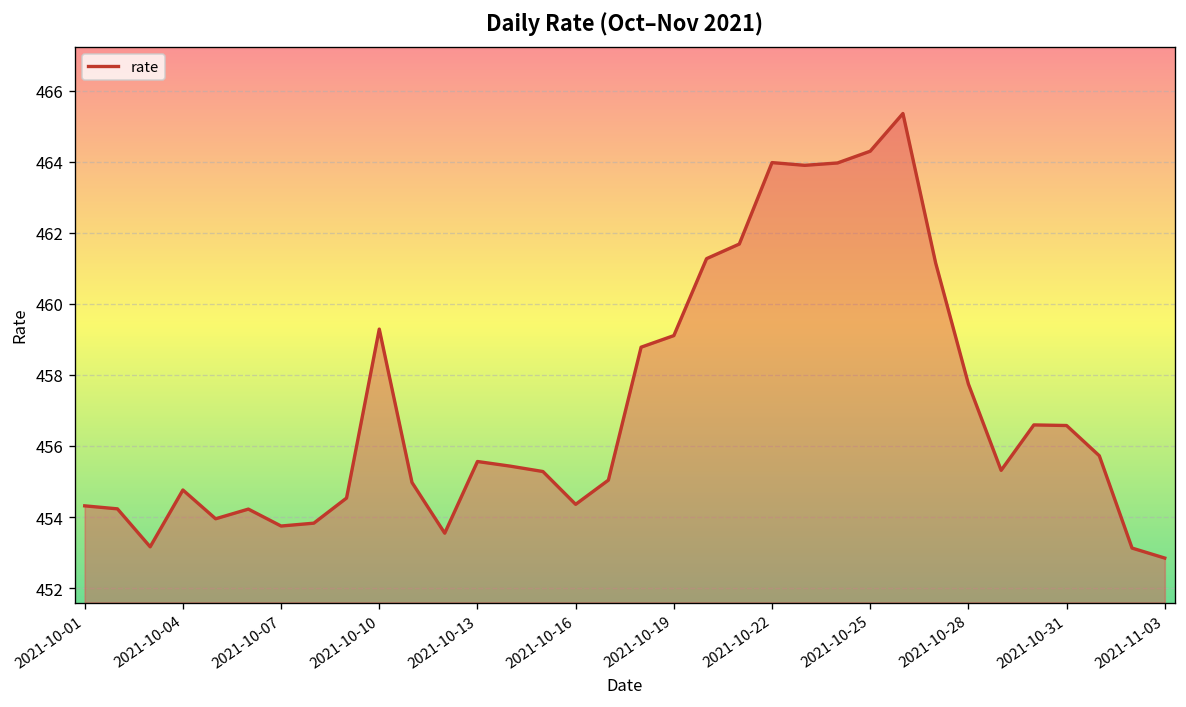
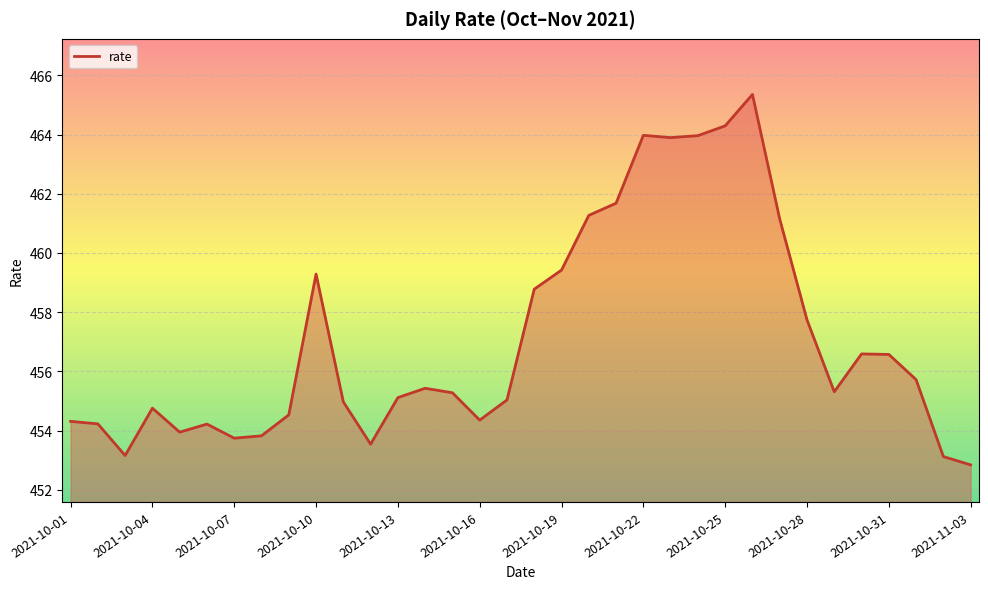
2021-10-13: 455.6 -> 455.1
2021-10-19: 459.1 -> 459.4
